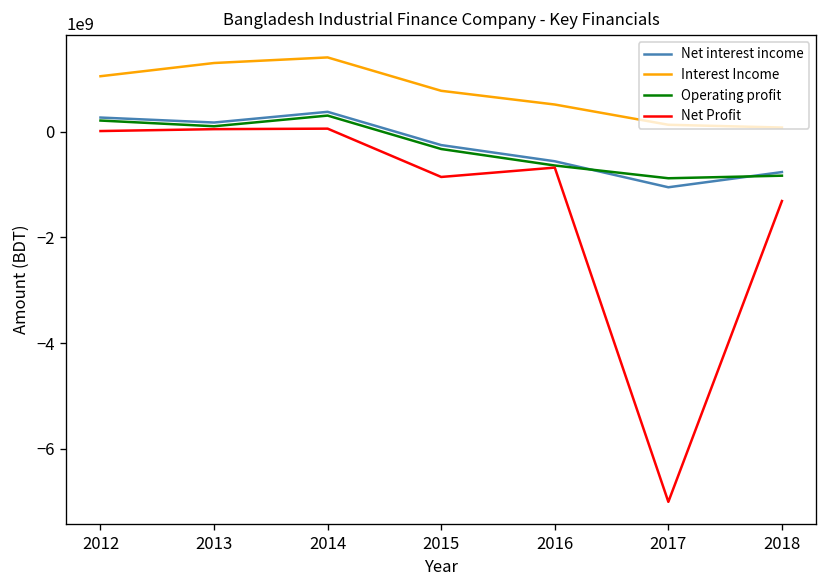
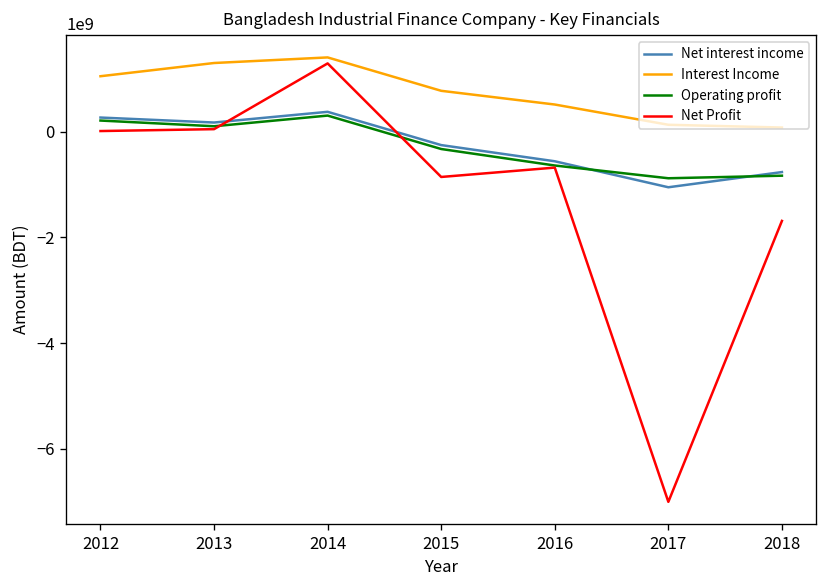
Net Profit, 2014: 100000000 -> 1300000000
Net Profit, 2018: -1300000000 -> -1700000000
